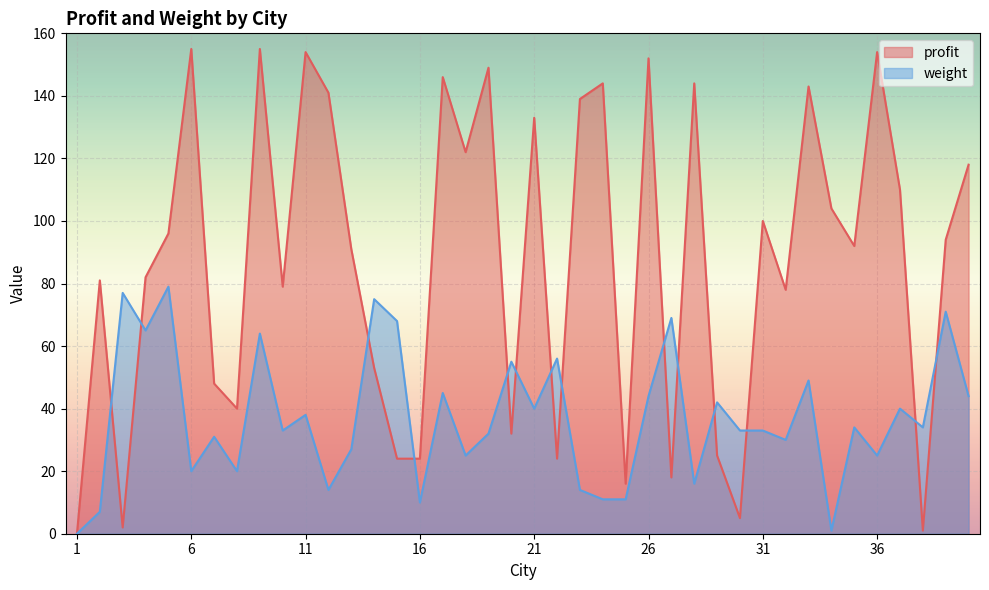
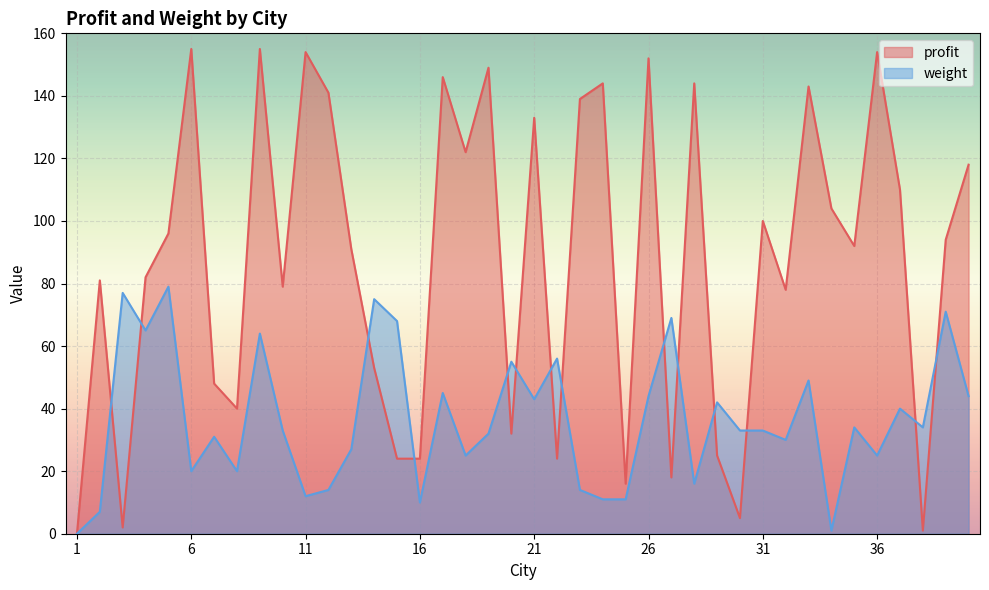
weight, 11: 38 -> 12
weight, 21: 40 -> 43
